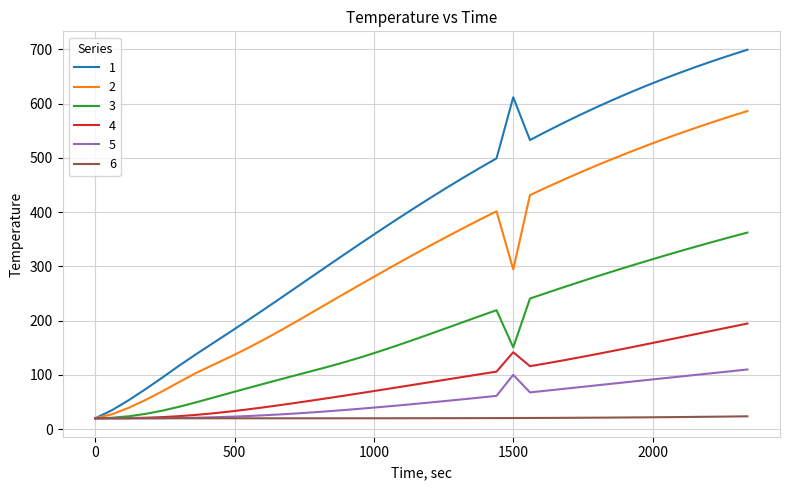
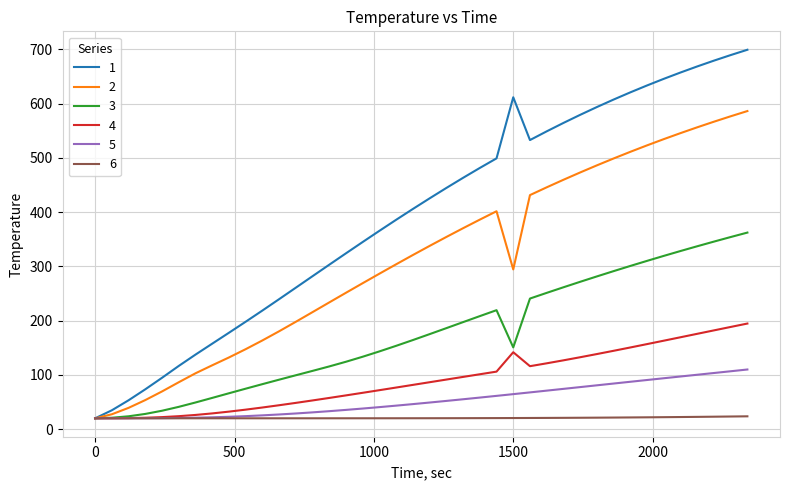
5, 1500: 100 -> 60
